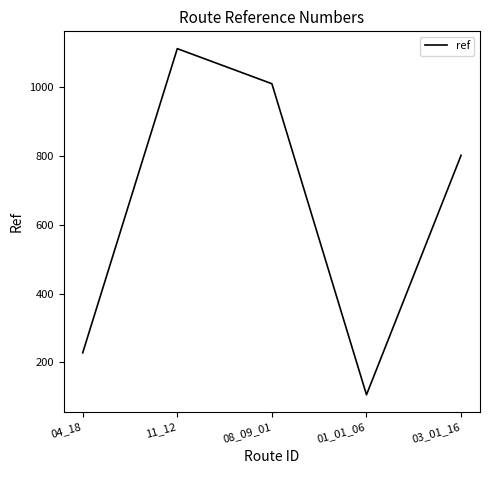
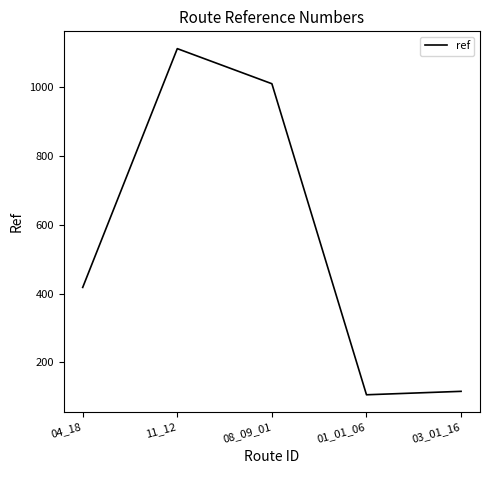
04_18: 230 -> 420
03_01_16: 800 -> 120
